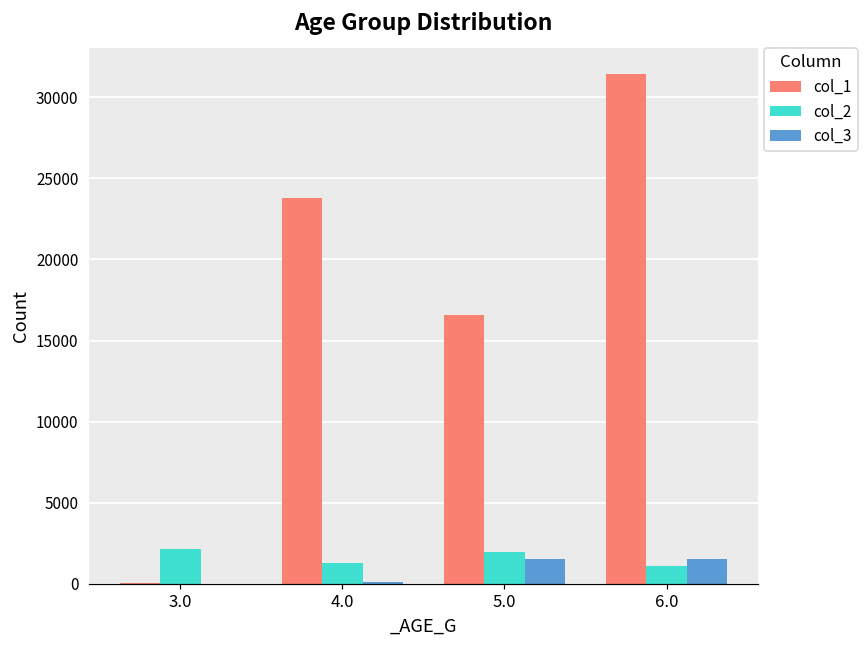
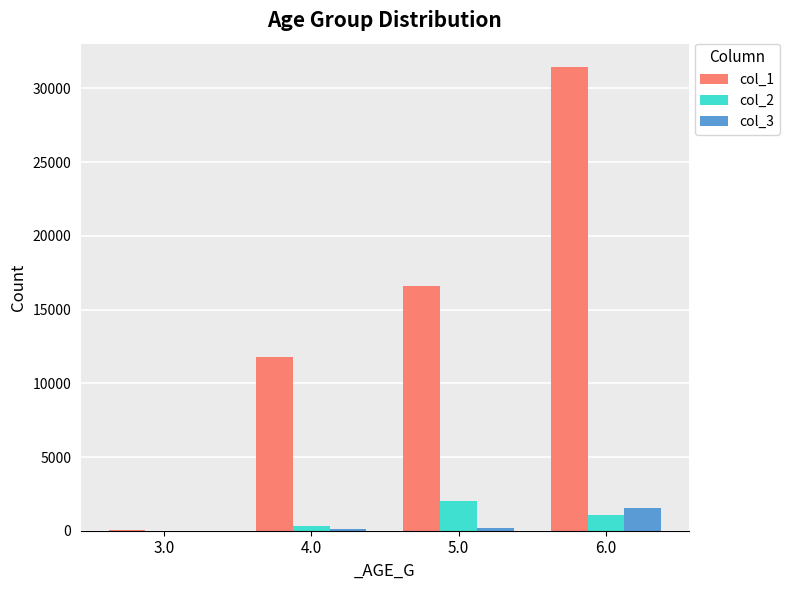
col_2, 3.0: 2200 -> 0
col_1, 4.0: 23800 -> 11800
col_2, 4.0: 1300 -> 300
col_3, 5.0: 1600 -> 200
